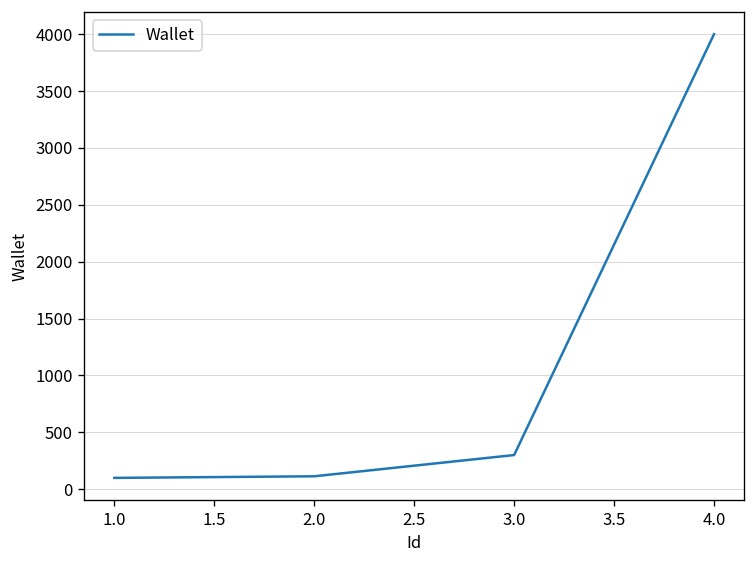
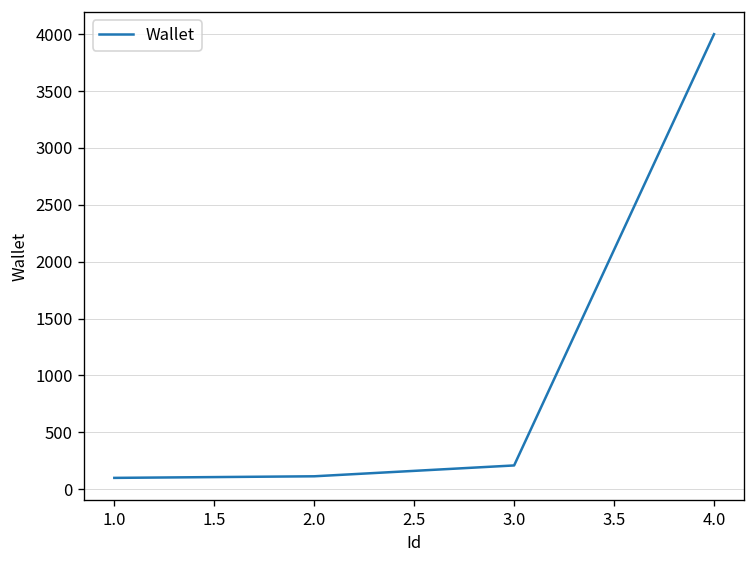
3.0: 300 -> 200
